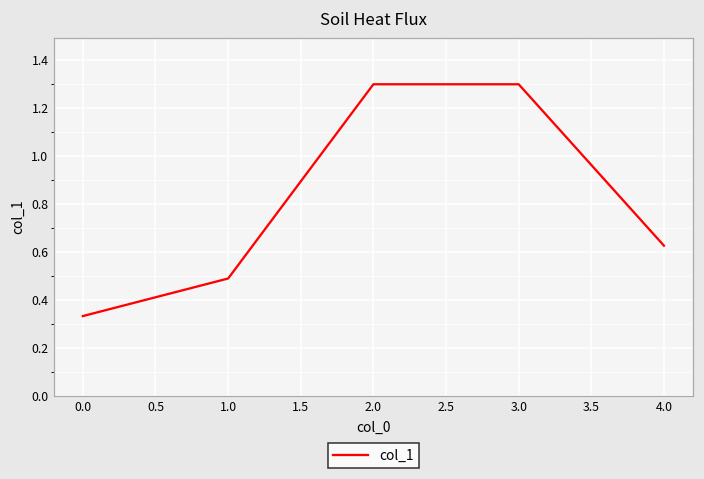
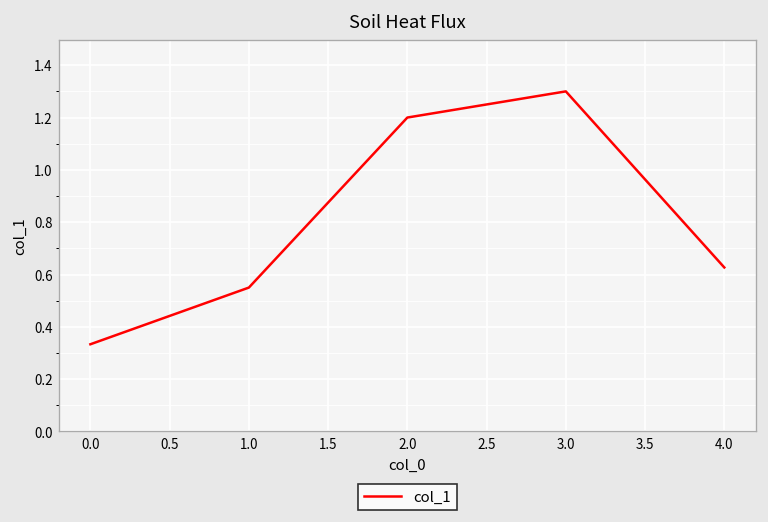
1.0: 0.49 -> 0.55
2.0: 1.3 -> 1.2
